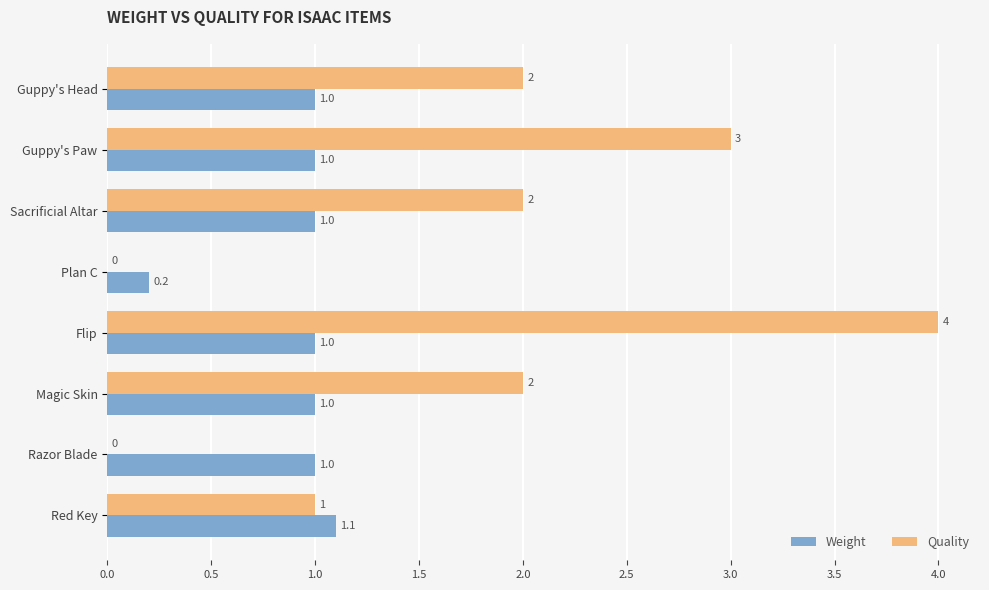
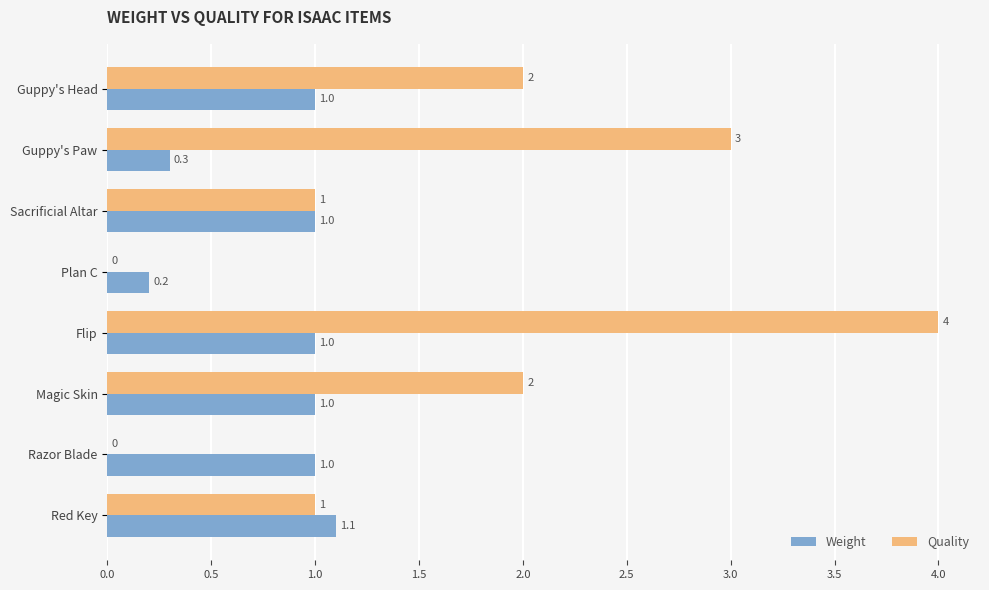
Weight, Guppy's Paw: 1.0 -> 0.3
Quality, Sacrificial Altar: 2 -> 1
